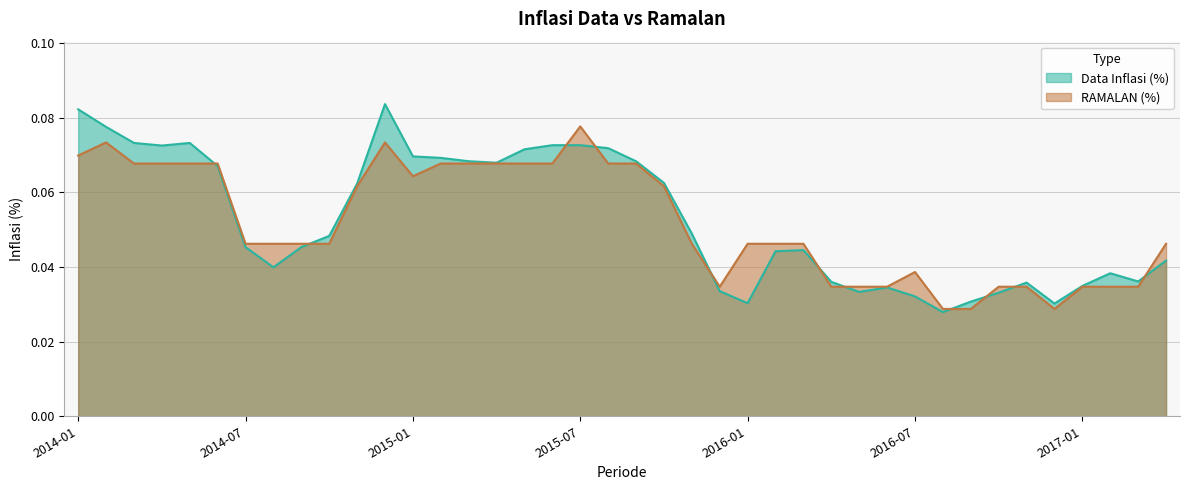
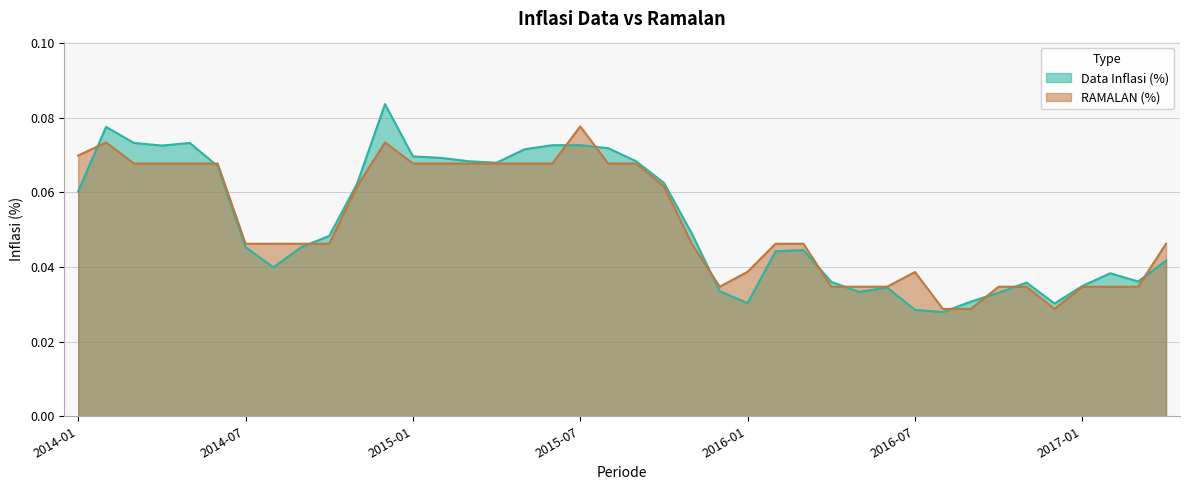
Data Inflasi (%), 2014-01: 0.082 -> 0.060
RAMALAN (%), 2015-01: 0.064 -> 0.068
RAMALAN (%), 2016-01: 0.046 -> 0.039
Data Inflasi (%), 2016-07: 0.032 -> 0.029
